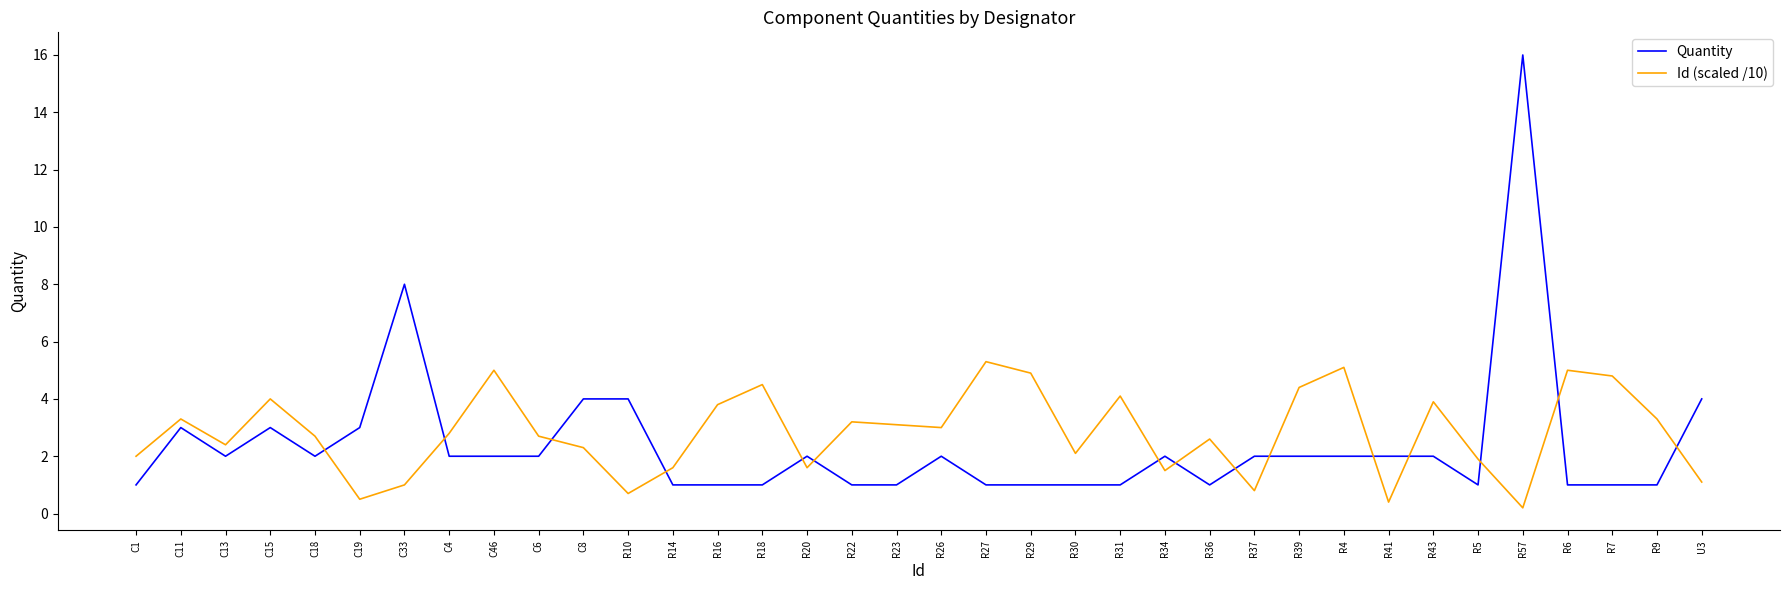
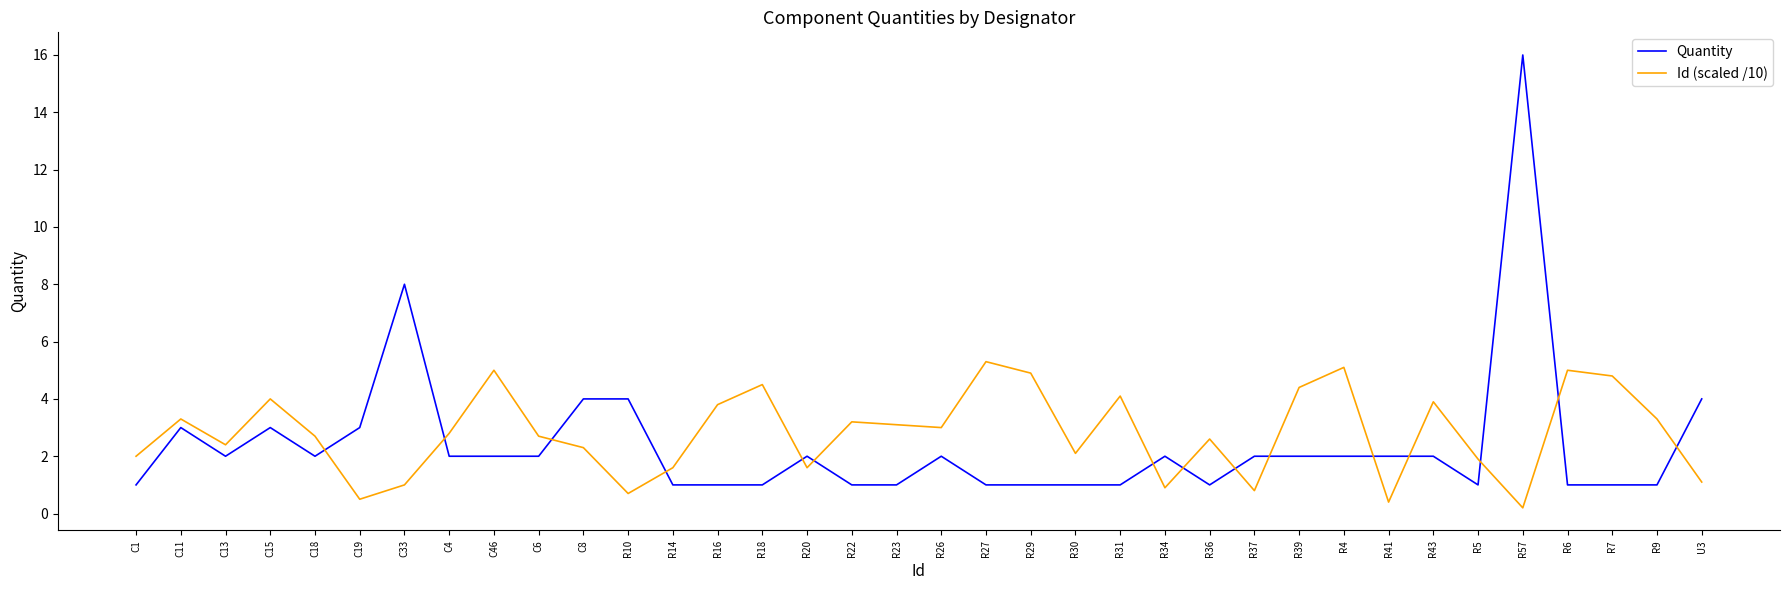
Id (scaled /10), R34: 1.5 -> 0.9
